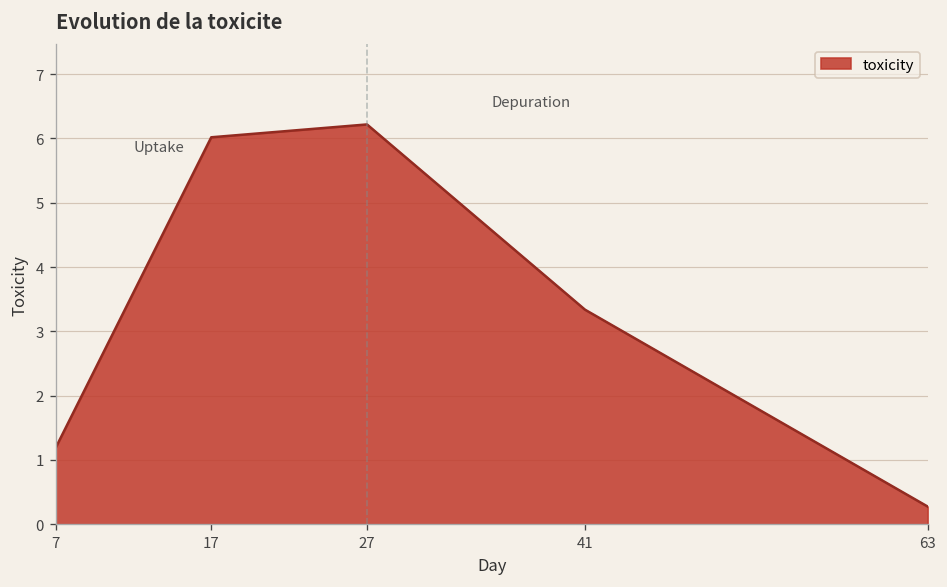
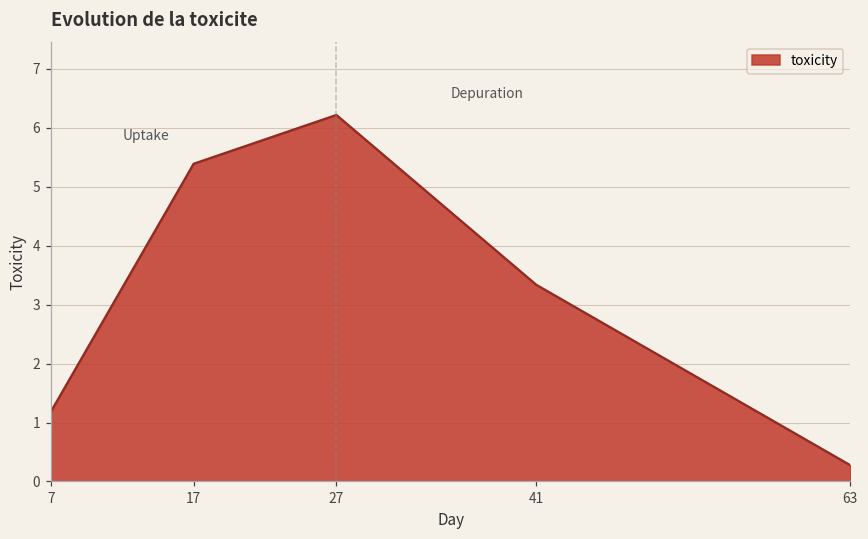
17: 6.0 -> 5.4
